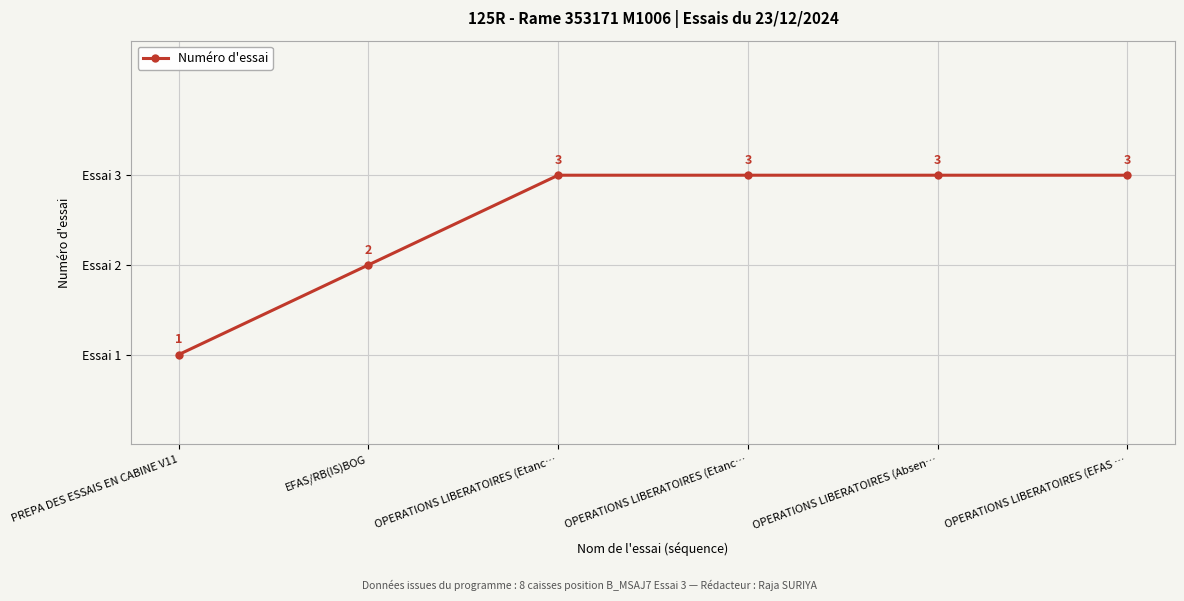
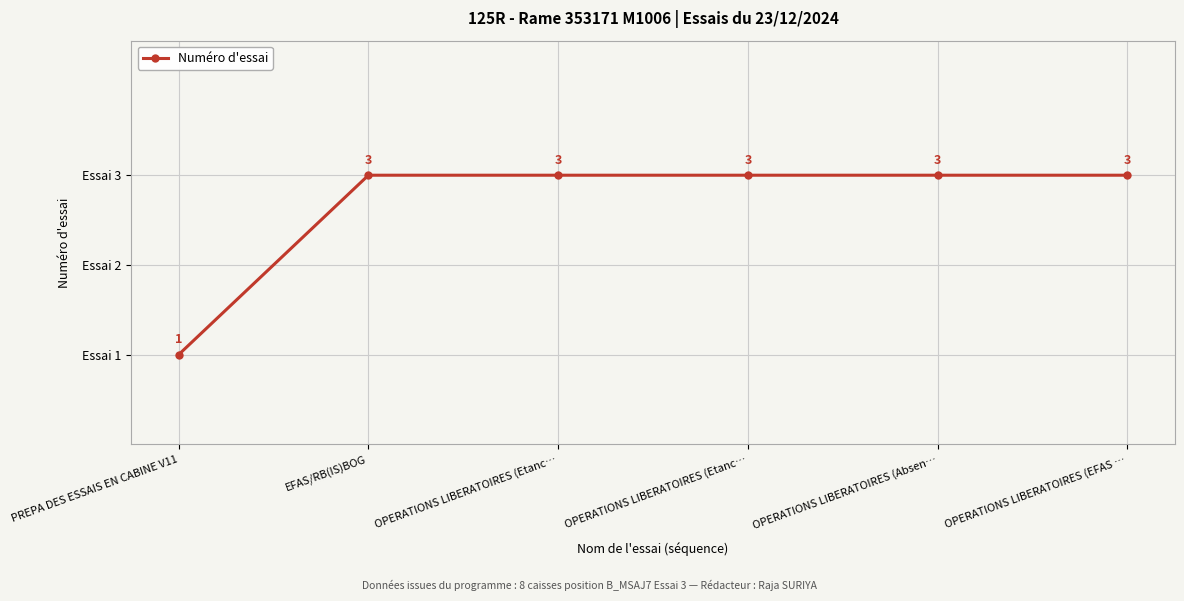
EFAS/RB(IS)BOG: 2 -> 3
